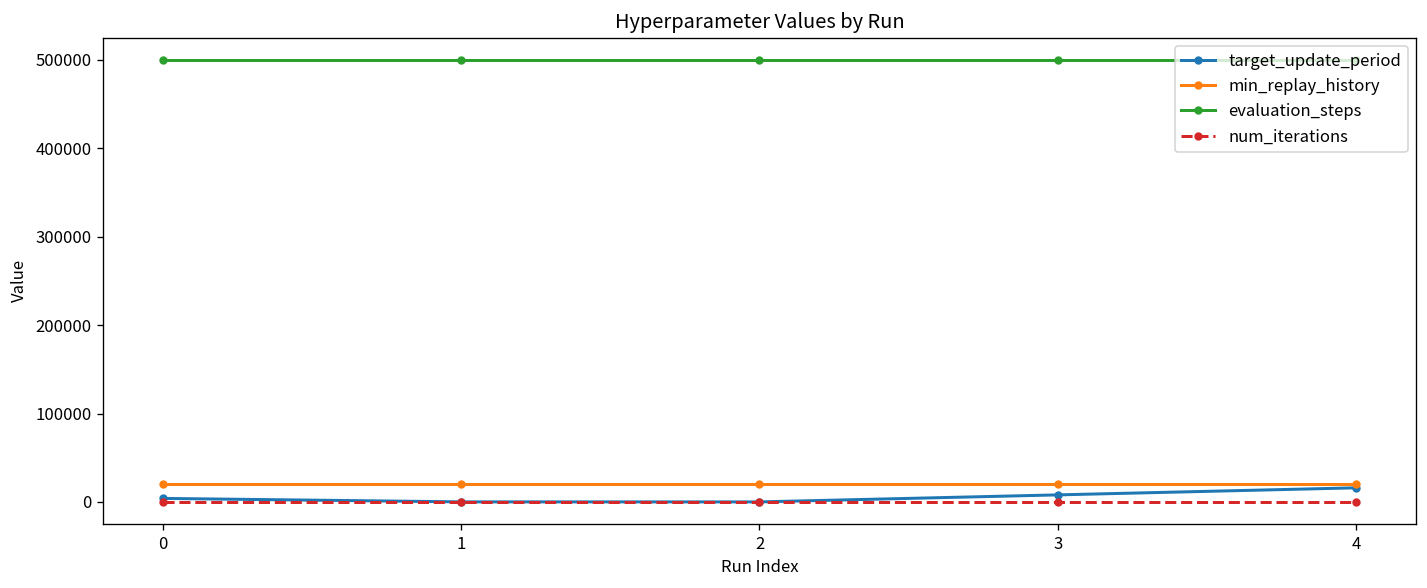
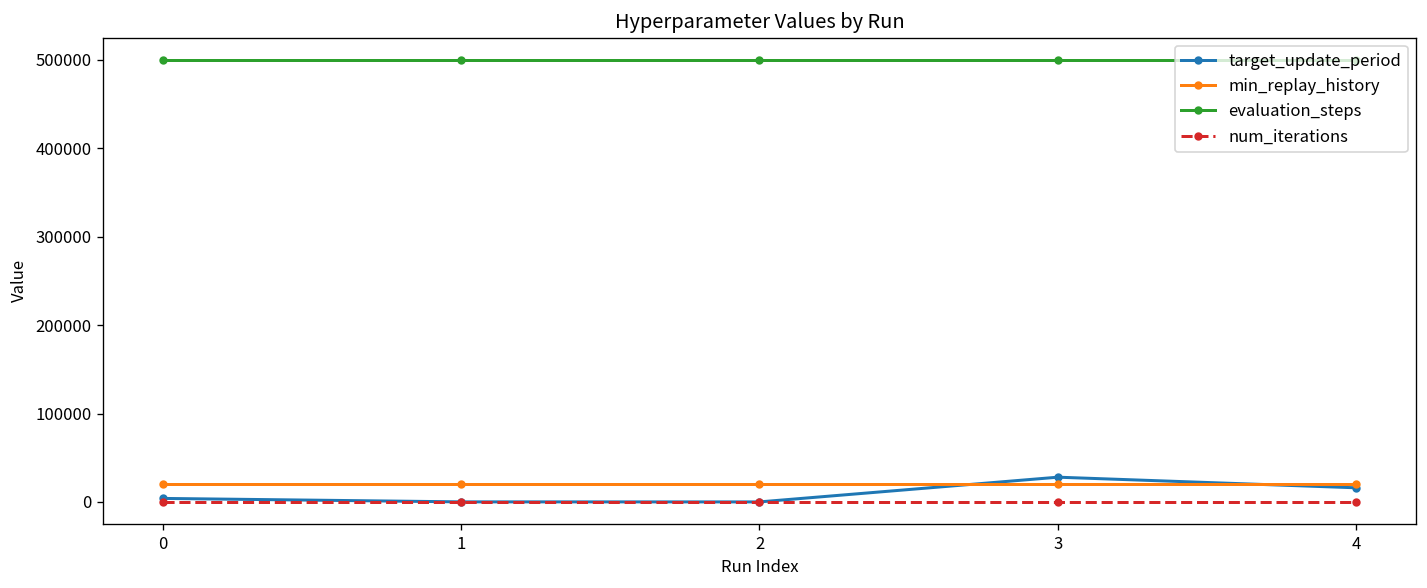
target_update_period, 3: 10000 -> 30000
